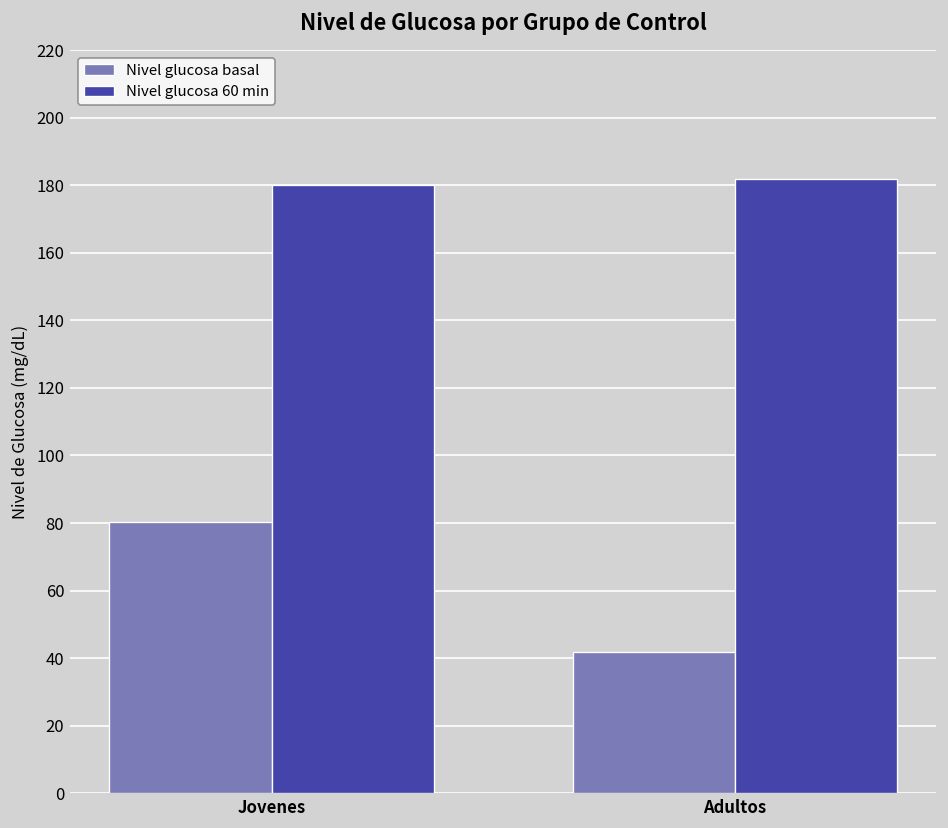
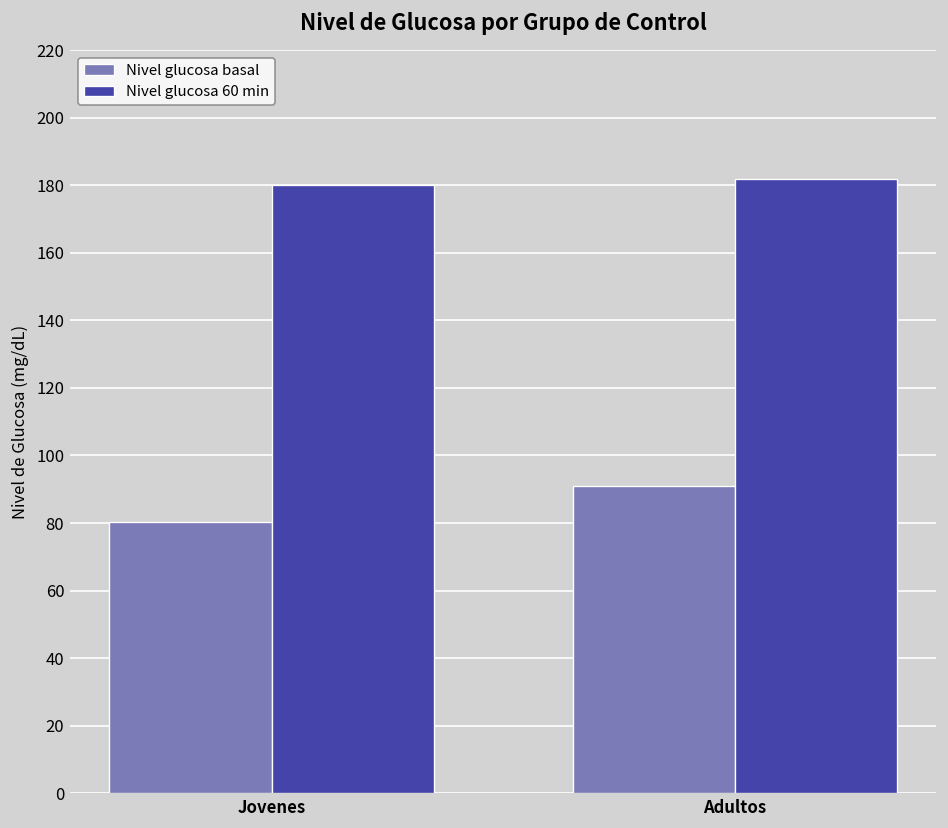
Nivel glucosa basal, Adultos: 42 -> 91
